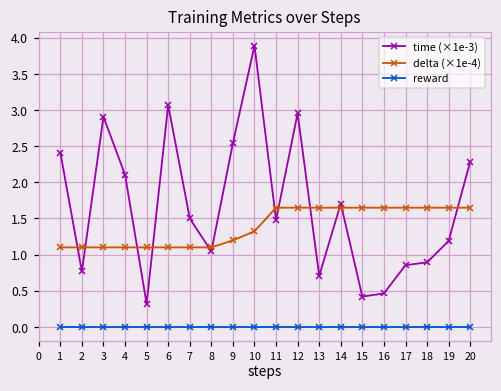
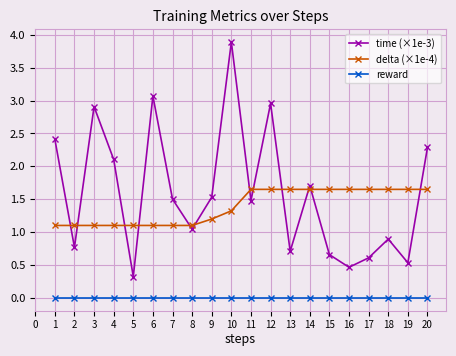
time (×1e-3), 9: 2.5 -> 1.5
time (×1e-3), 15: 0.4 -> 0.7
time (×1e-3), 17: 0.9 -> 0.6
time (×1e-3), 19: 1.2 -> 0.5
